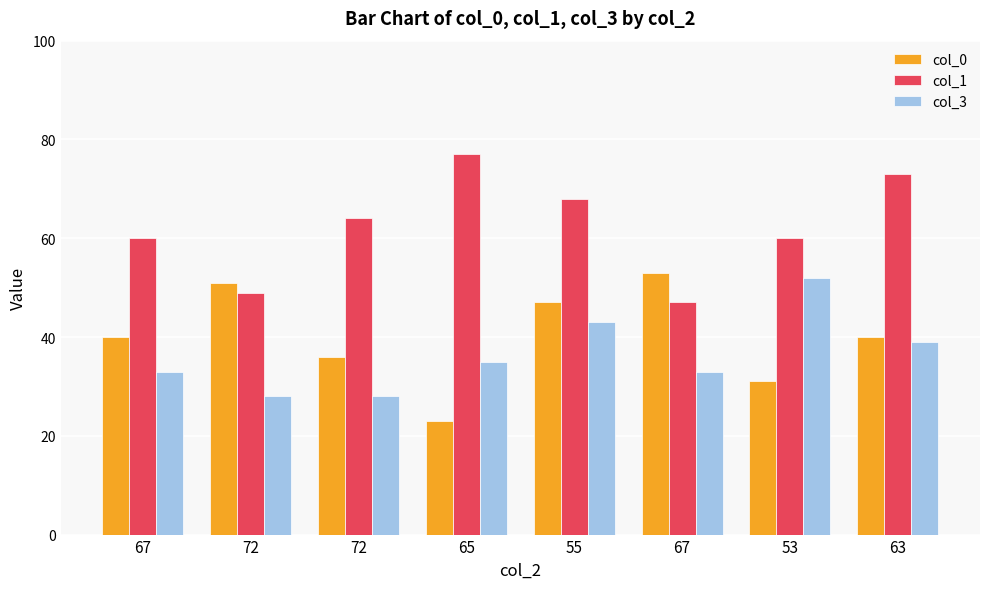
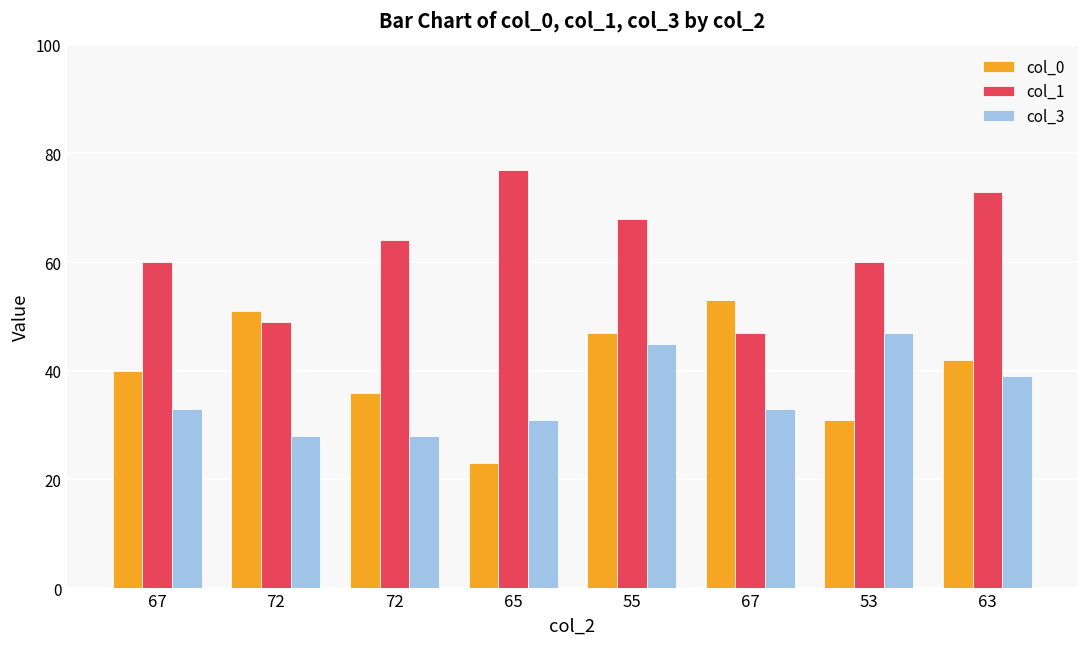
col_3, 65: 35 -> 31
col_3, 55: 43 -> 45
col_3, 53: 52 -> 47
col_0, 63: 40 -> 42
